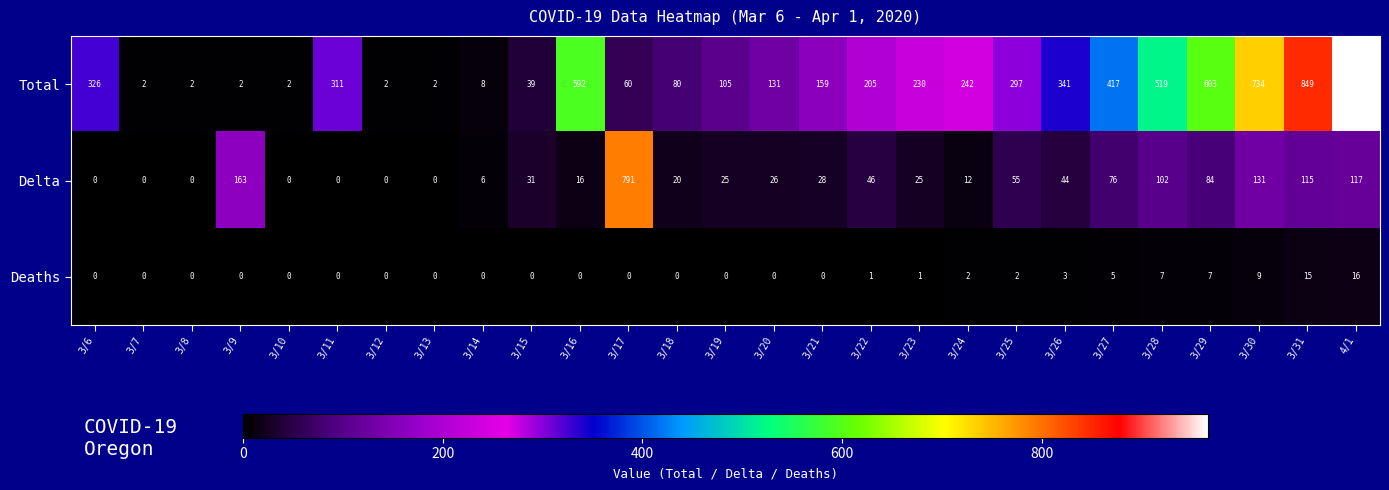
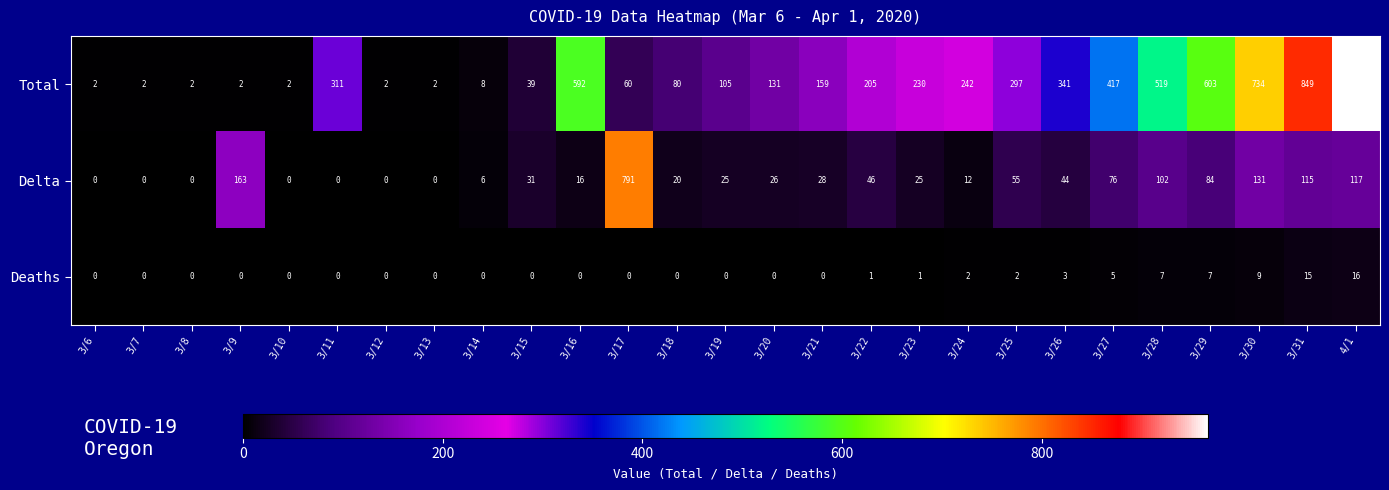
Total, 3/6: 326 -> 2
